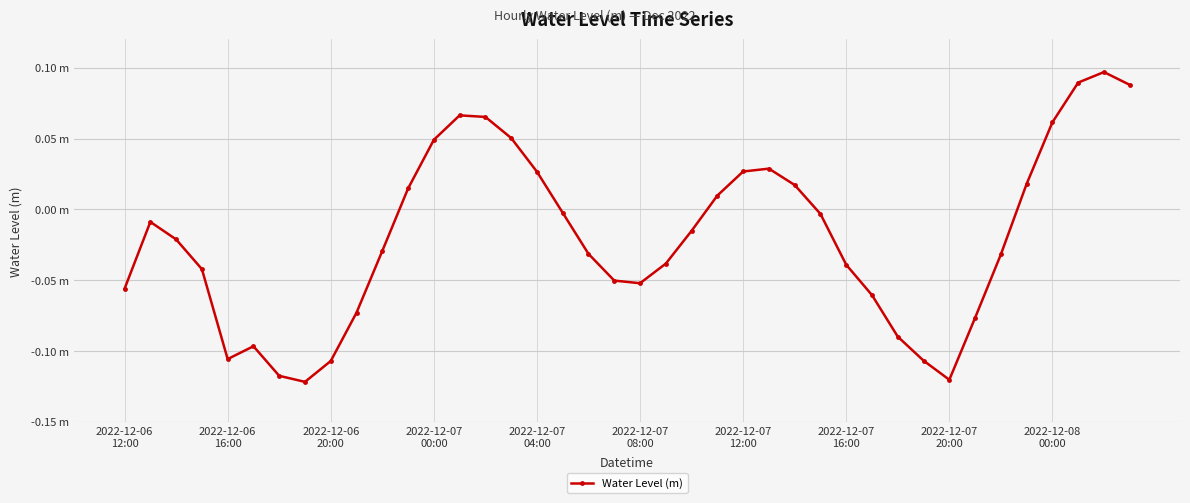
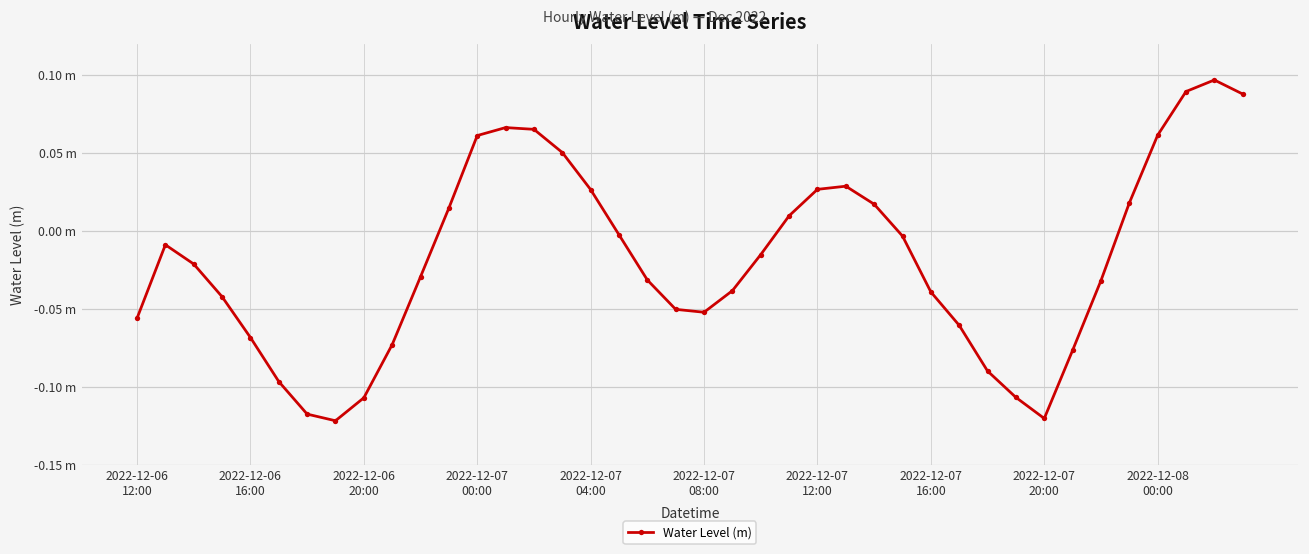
2022-12-06 16:00: -0.106 m -> -0.068 m
2022-12-07 00:00: 0.049 m -> 0.061 m
